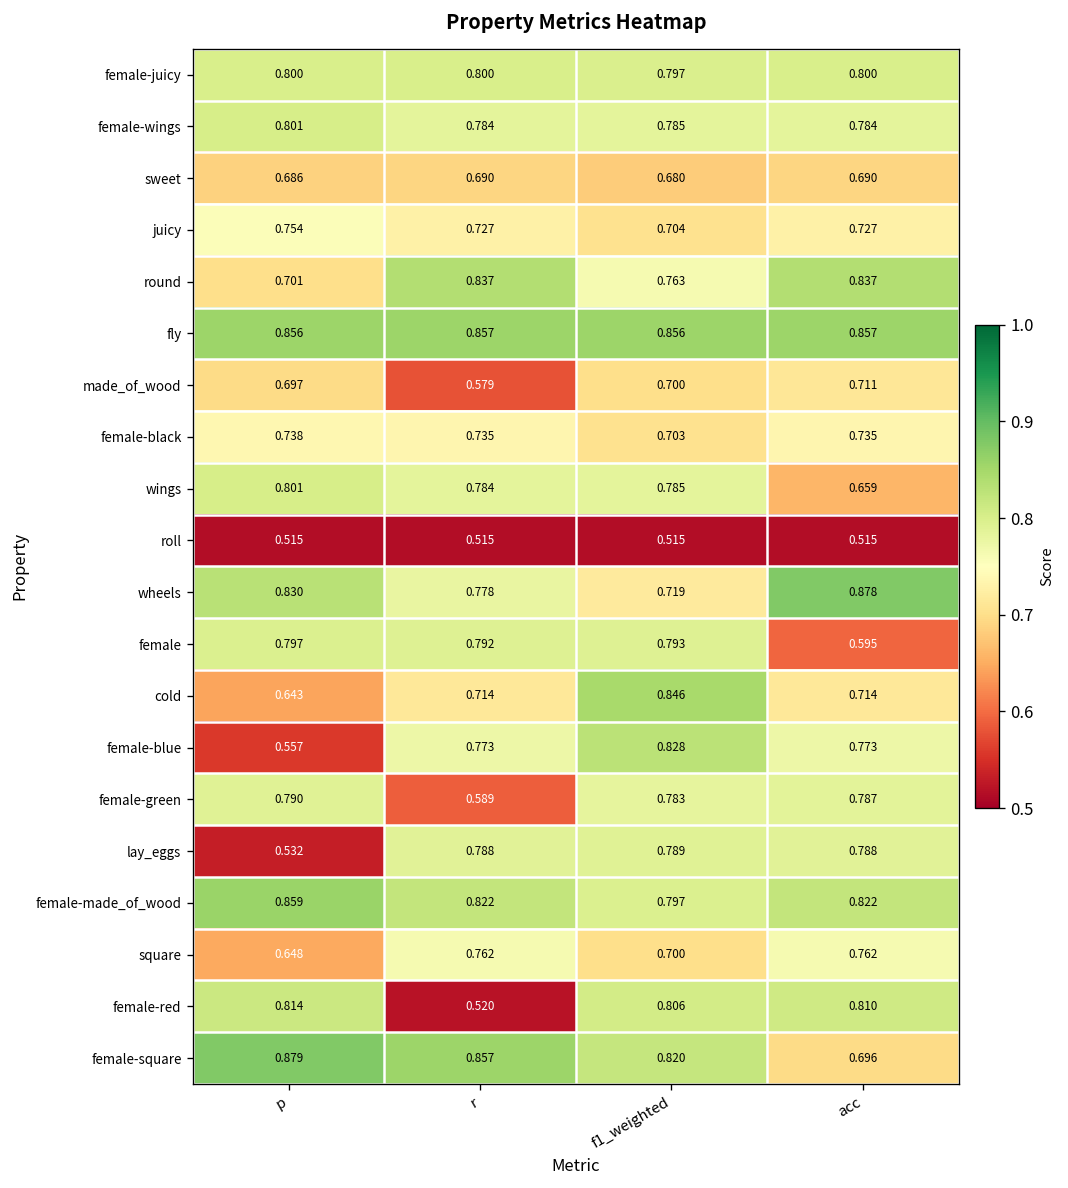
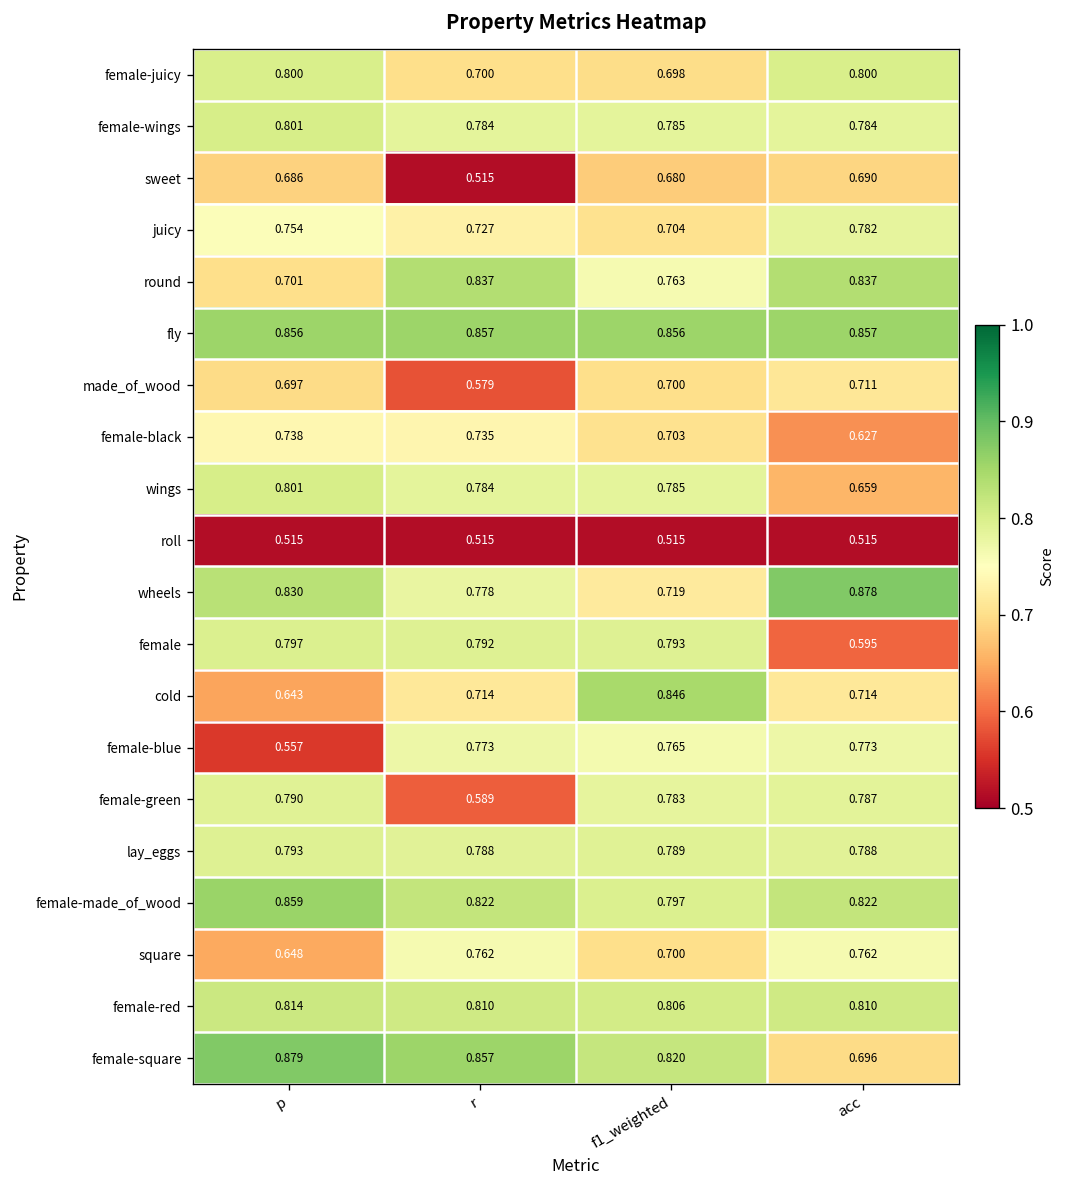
female-juicy, r: 0.800 -> 0.700
female-juicy, f1_weighted: 0.797 -> 0.698
sweet, r: 0.690 -> 0.515
juicy, acc: 0.727 -> 0.782
female-black, acc: 0.735 -> 0.627
female-blue, f1_weighted: 0.828 -> 0.765
lay_eggs, p: 0.532 -> 0.793
female-red, r: 0.520 -> 0.810
